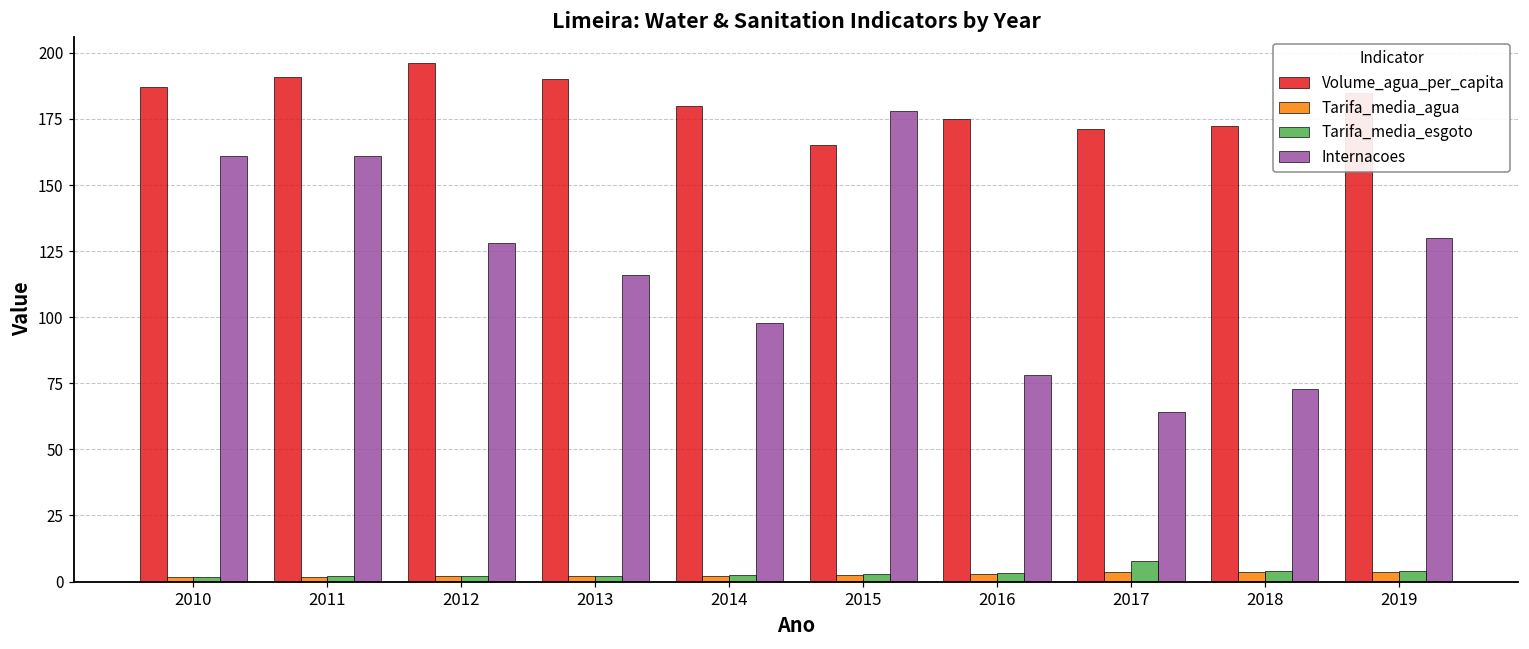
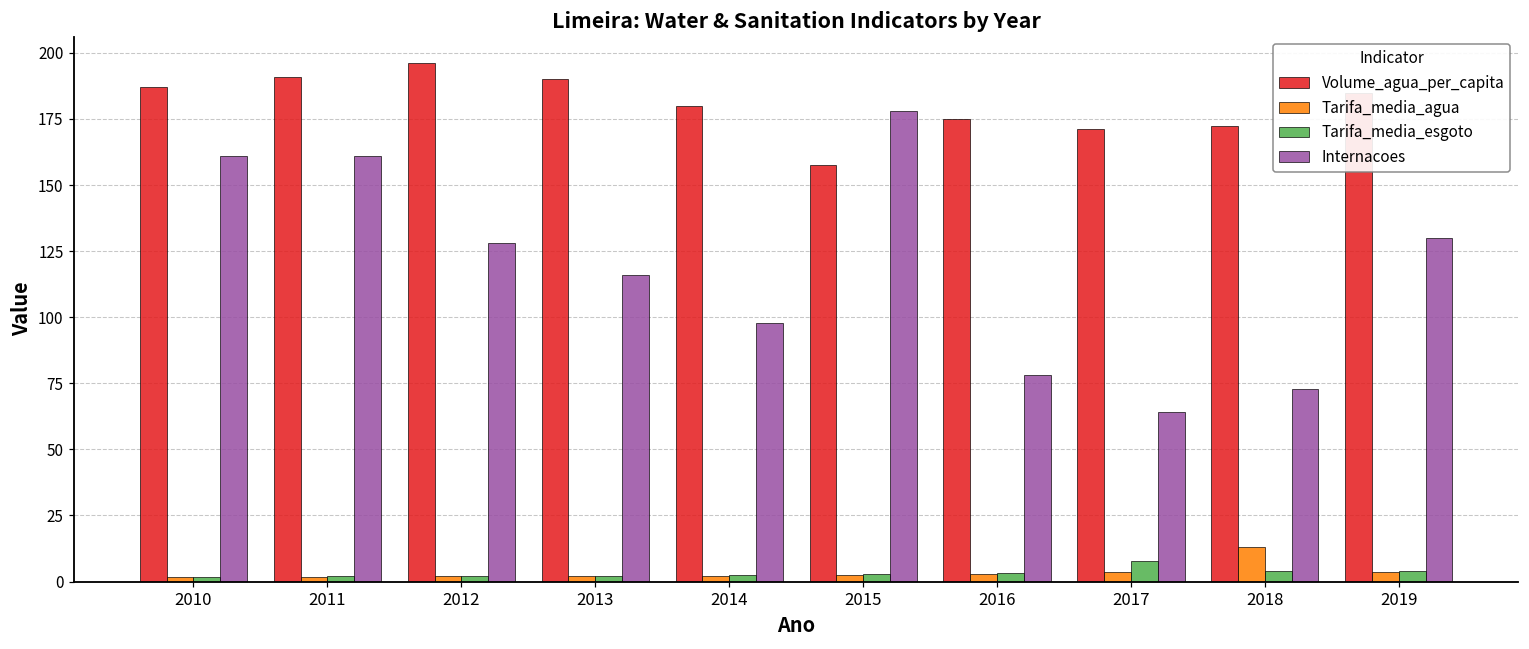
Volume_agua_per_capita, 2015: 165 -> 158
Tarifa_media_agua, 2018: 4 -> 13
